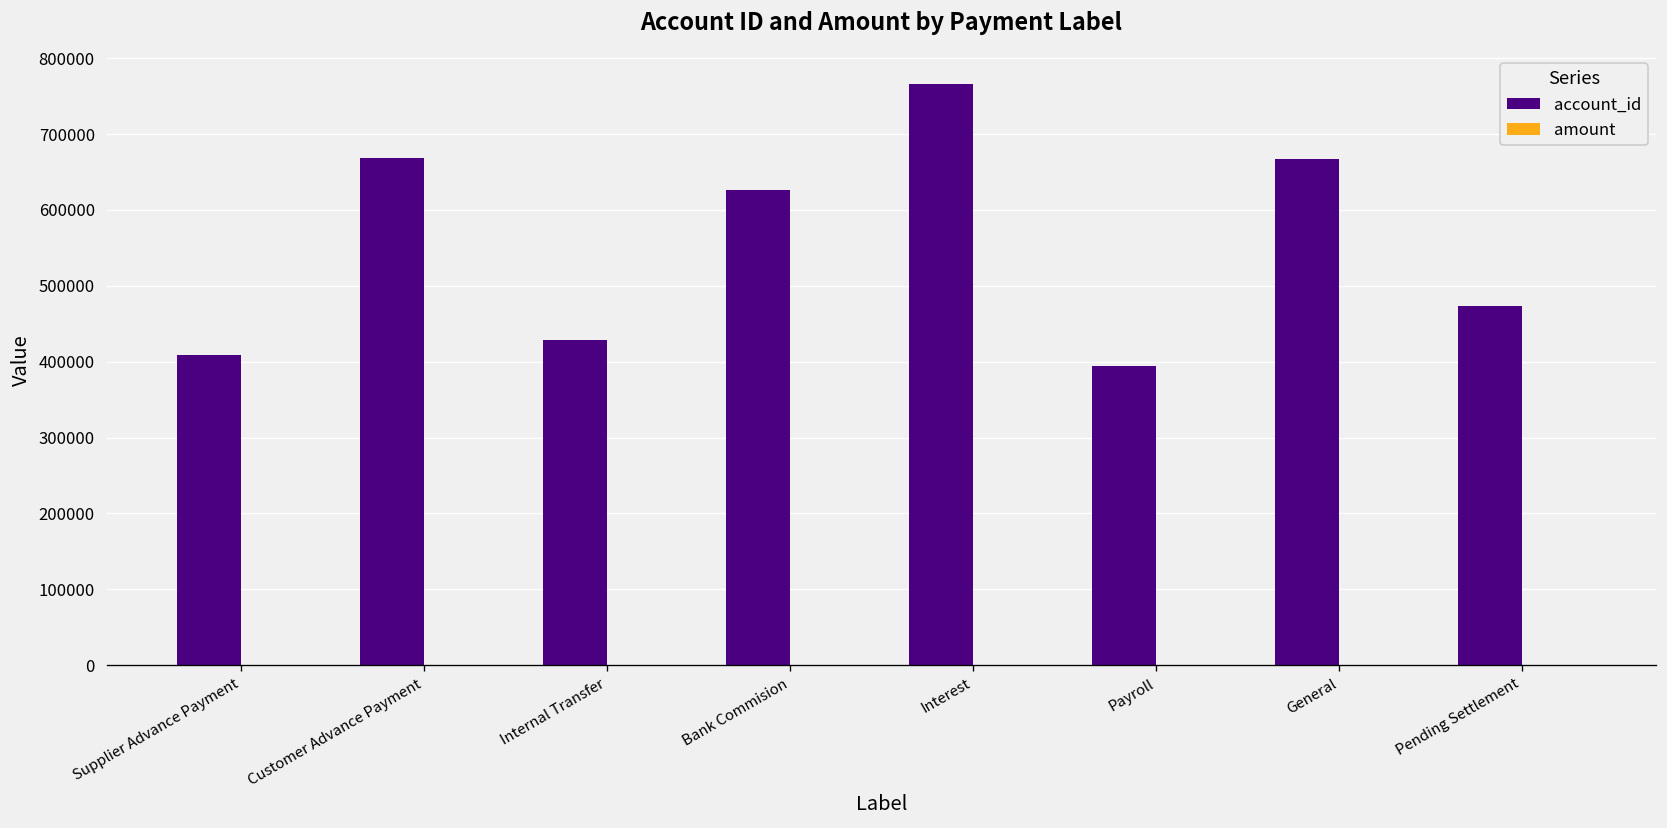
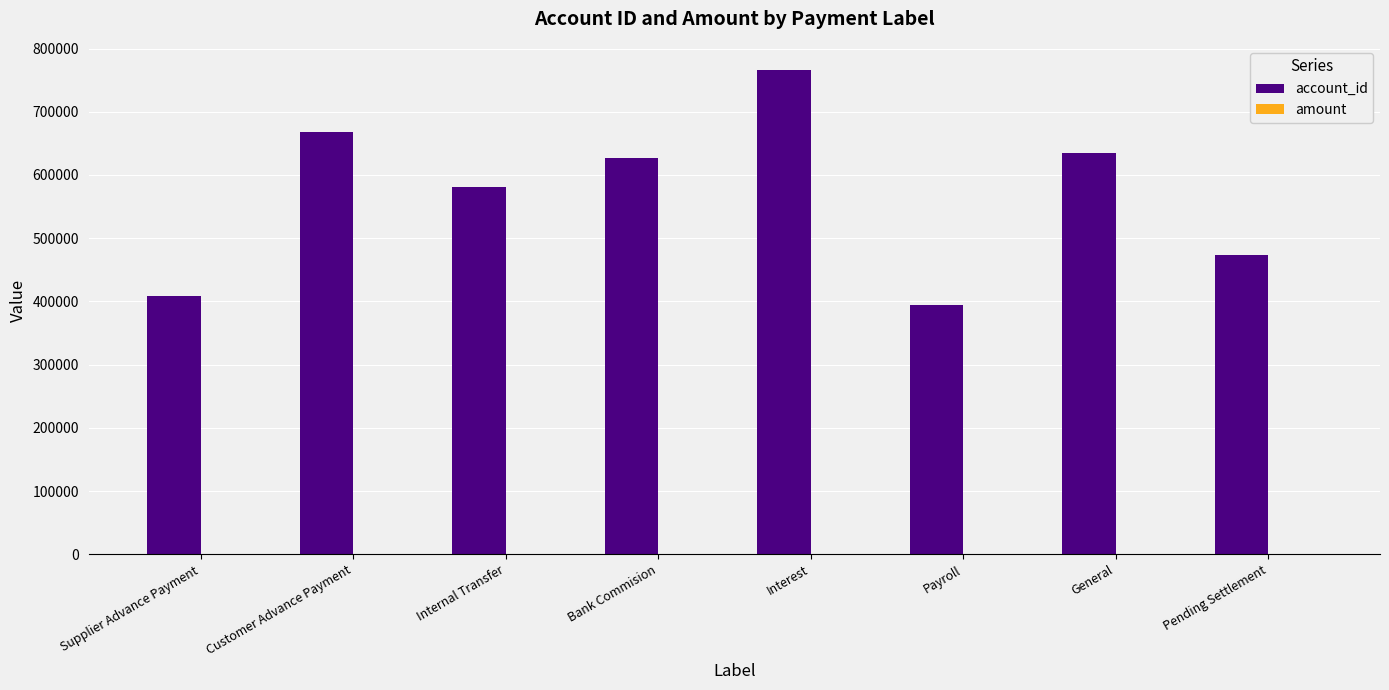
account_id, Internal Transfer: 430000 -> 580000
account_id, General: 670000 -> 640000
